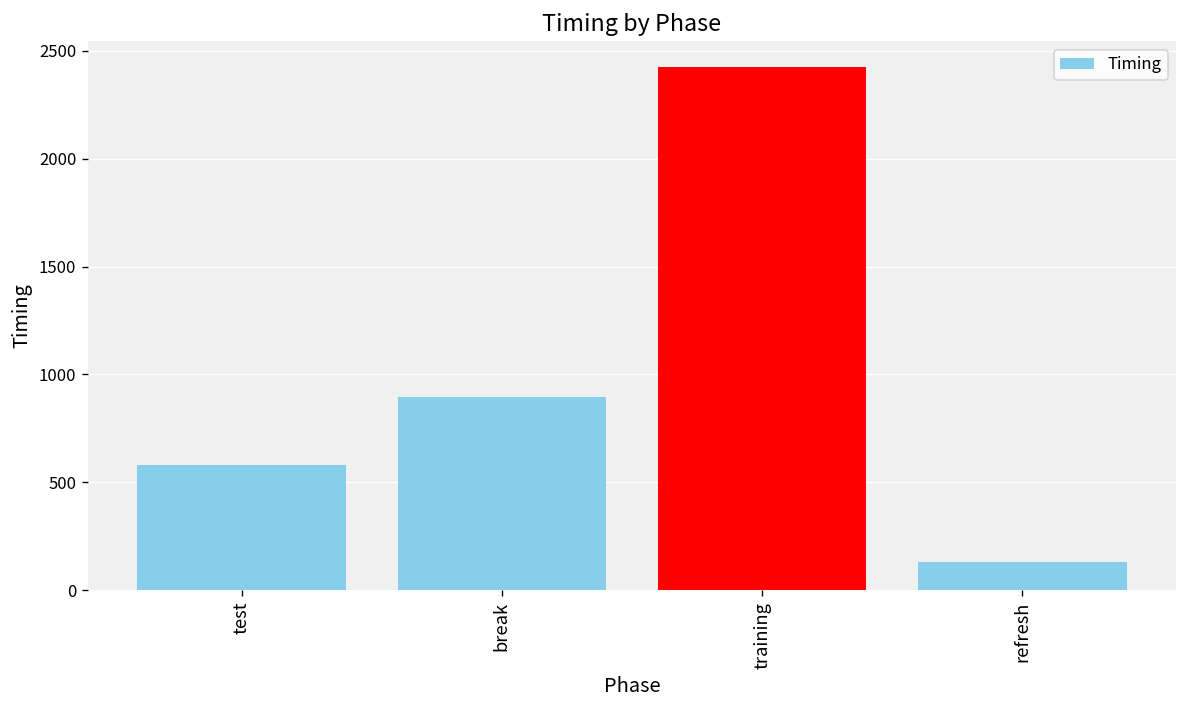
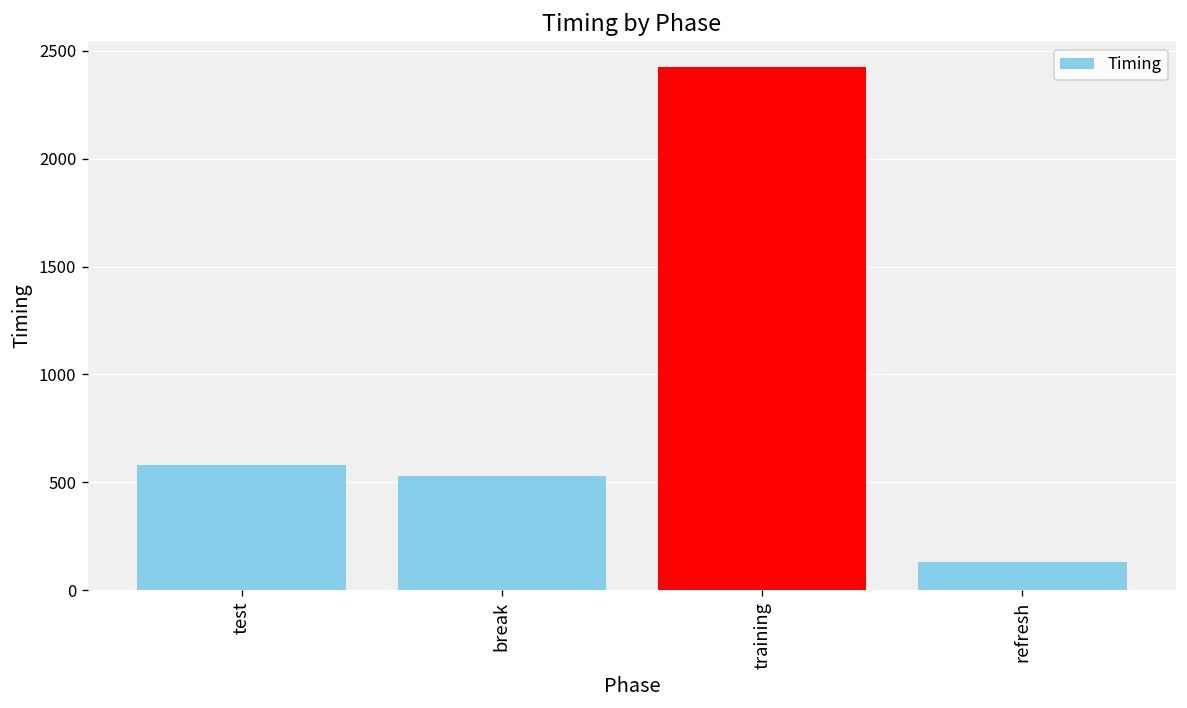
break: 900 -> 530
